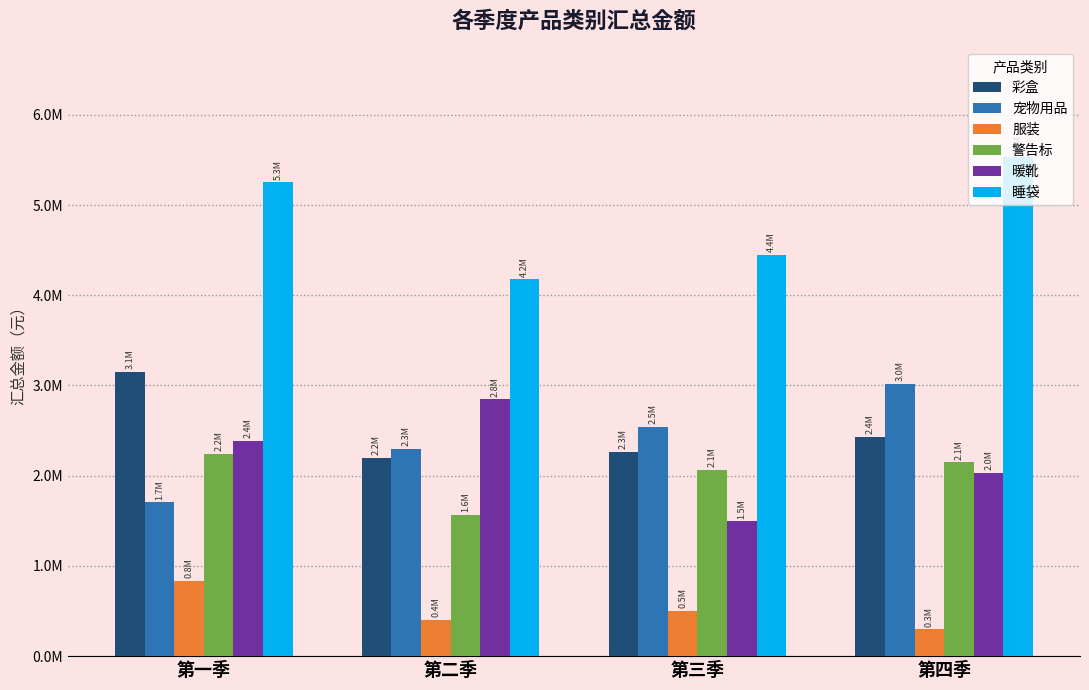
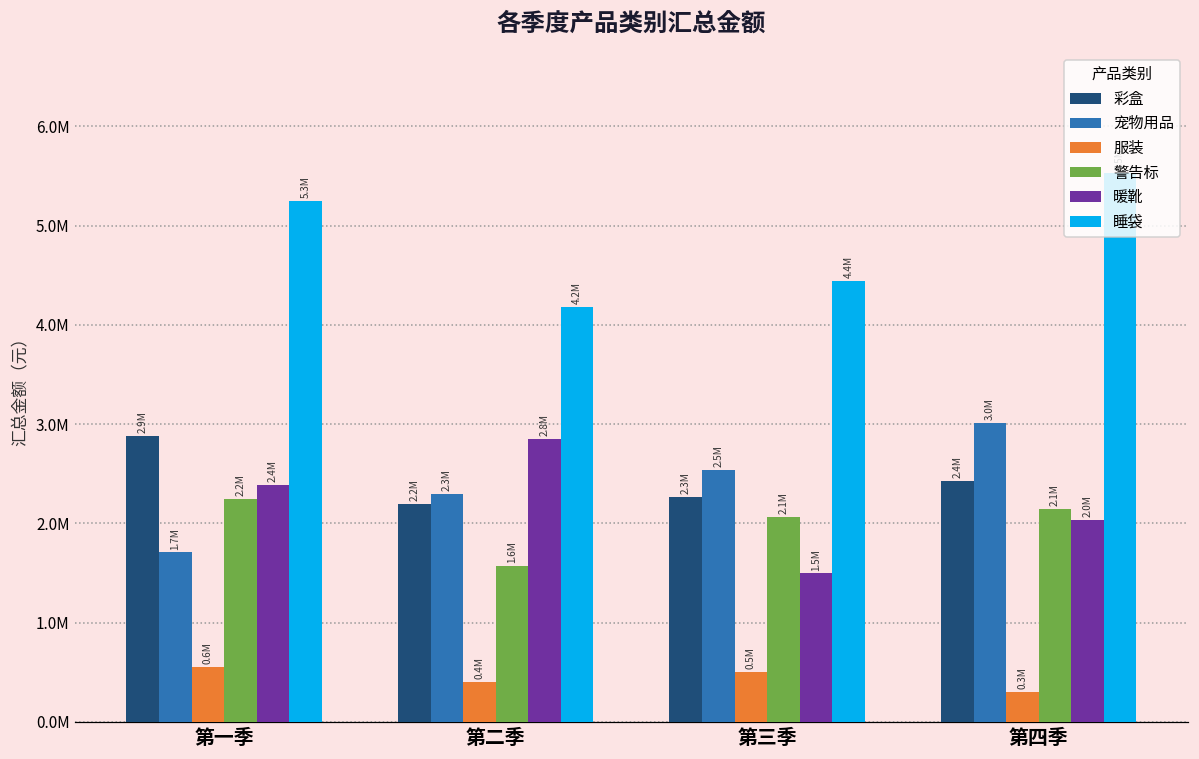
彩盒, 第一季: 3.1M -> 2.9M
服装, 第一季: 0.8M -> 0.6M
